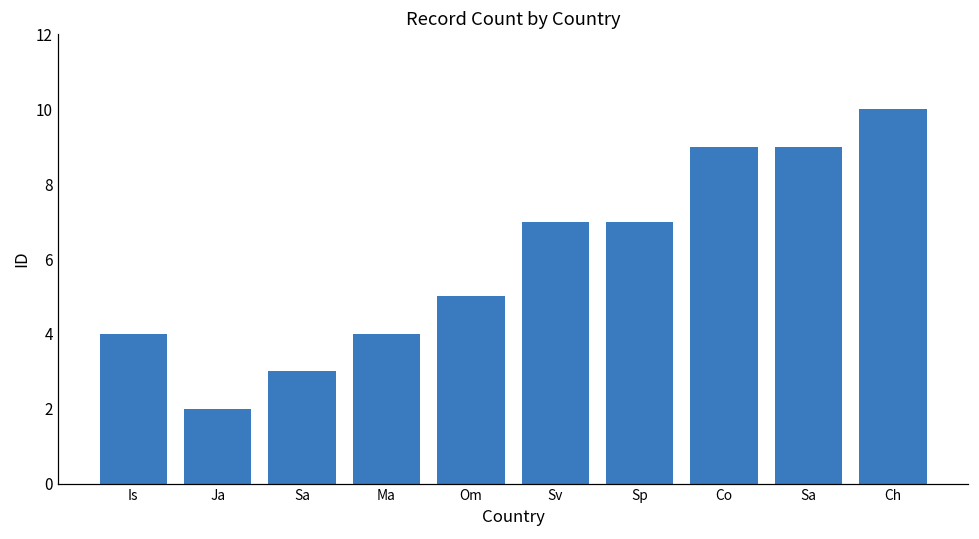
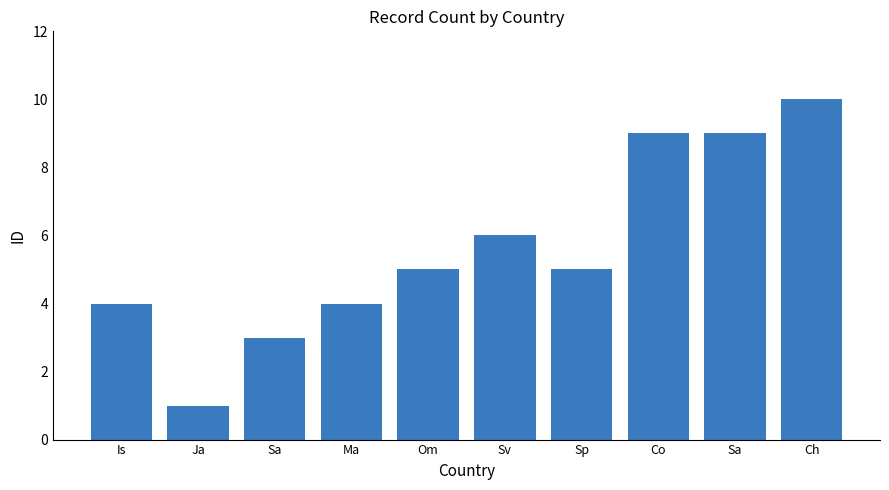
Ja: 2 -> 1
Sv: 7 -> 6
Sp: 7 -> 5
